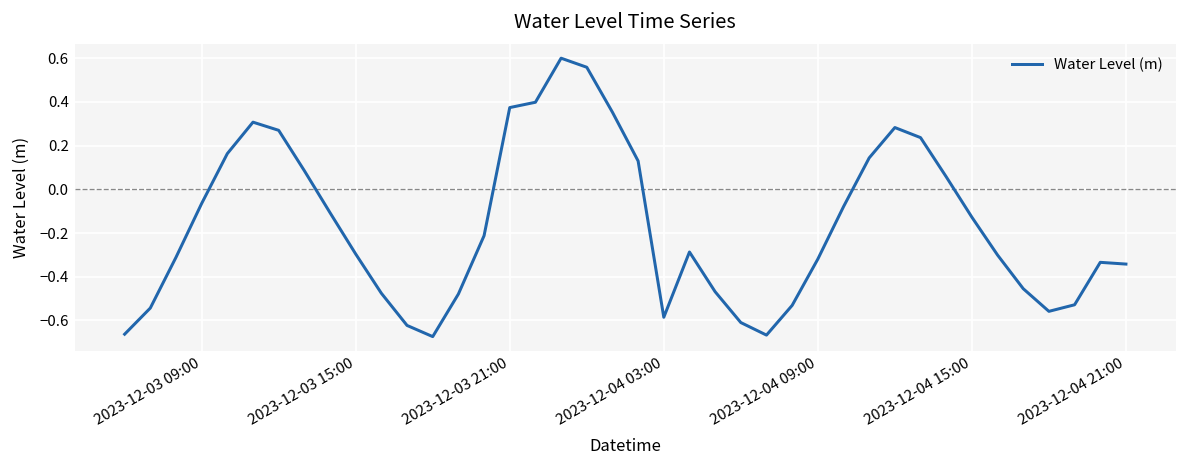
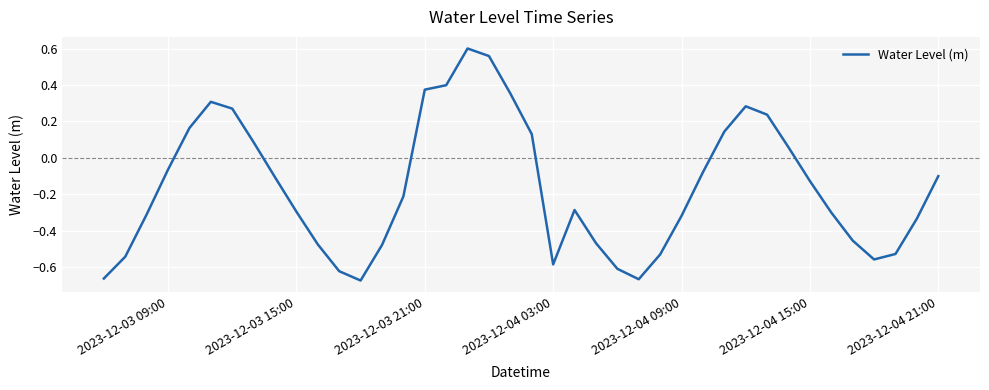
2023-12-04 21:00: -0.34 -> -0.10
